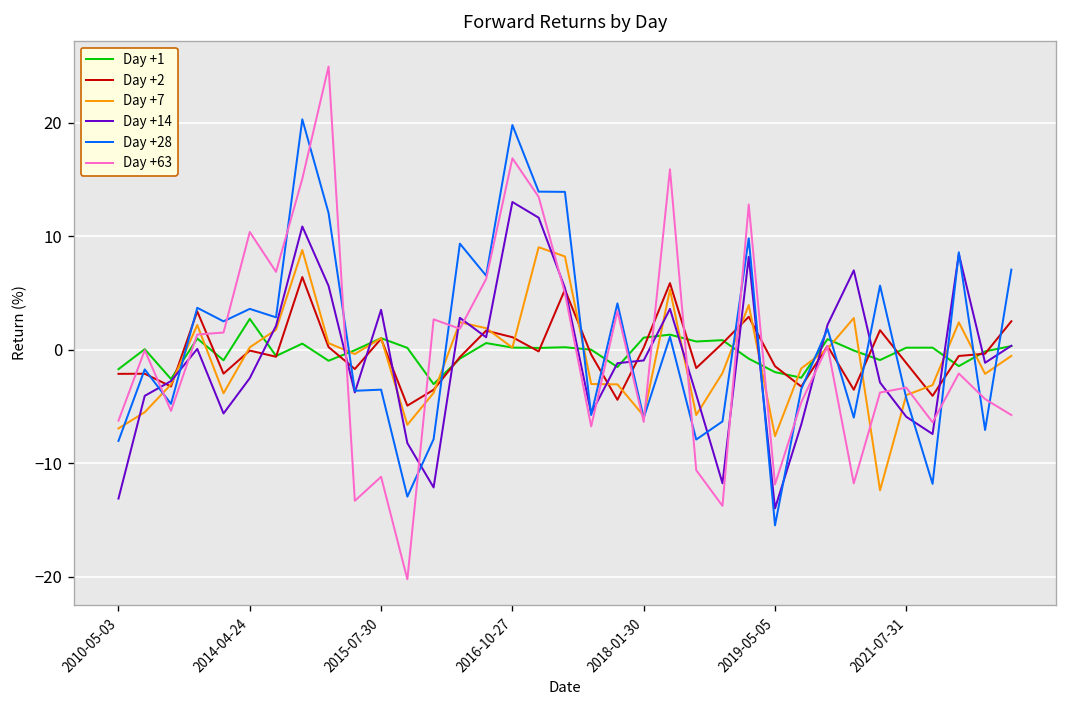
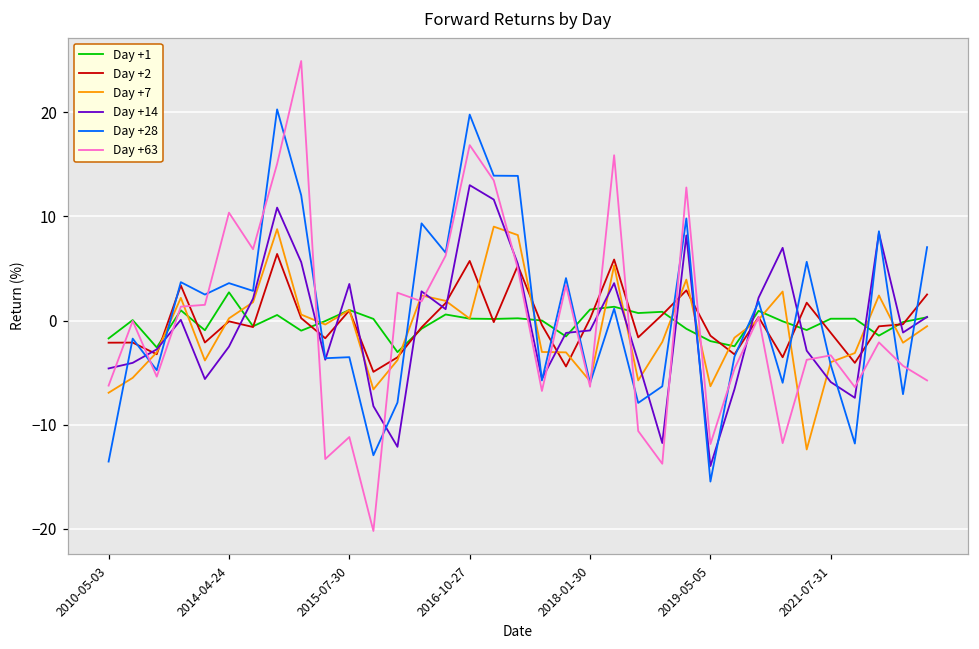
Day +14, 2010-05-03: -13 -> -5
Day +28, 2010-05-03: -8 -> -14
Day +2, 2016-10-27: 1 -> 6
Day +7, 2019-05-05: -8 -> -6
